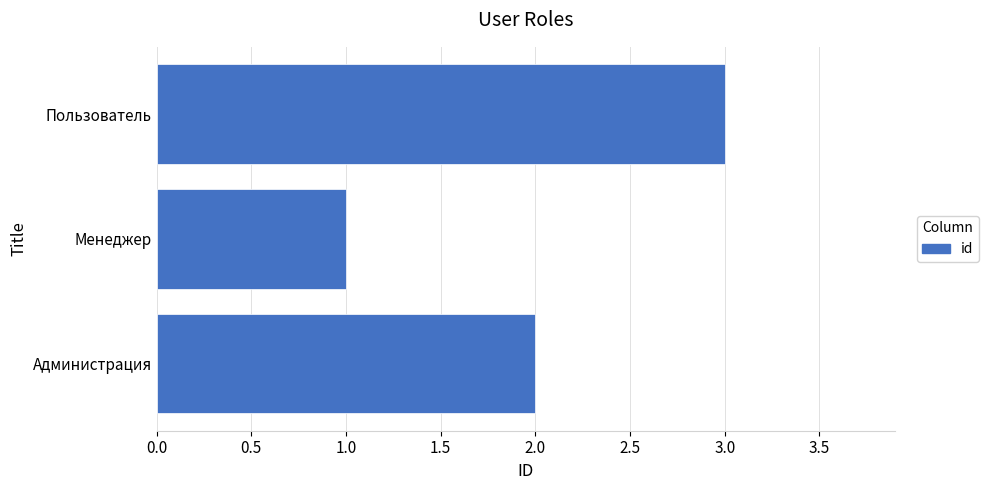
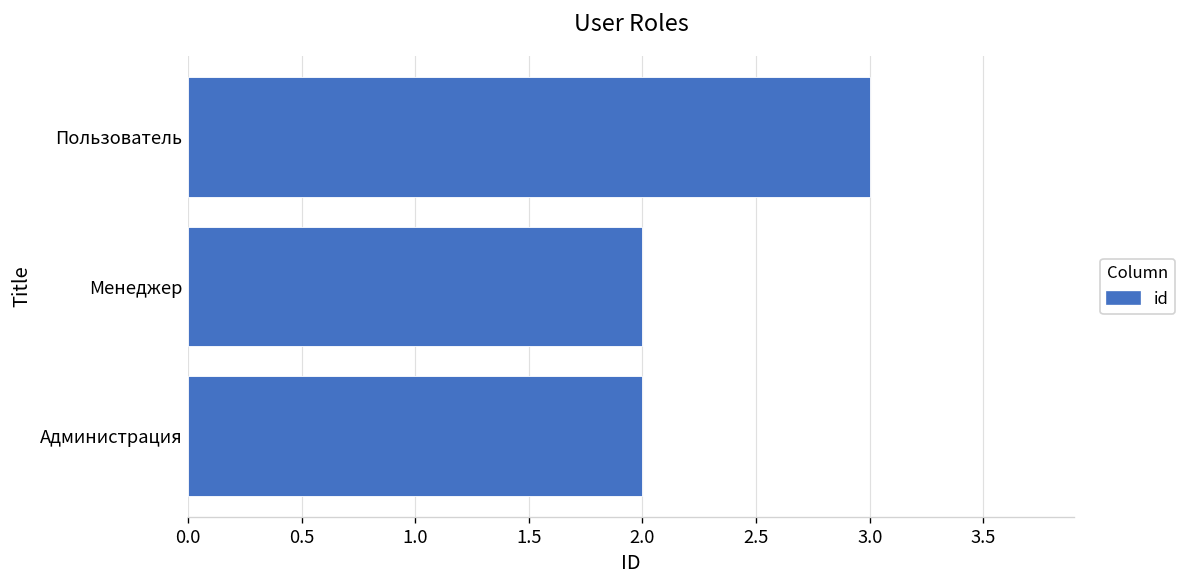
Менеджер: 1 -> 2
